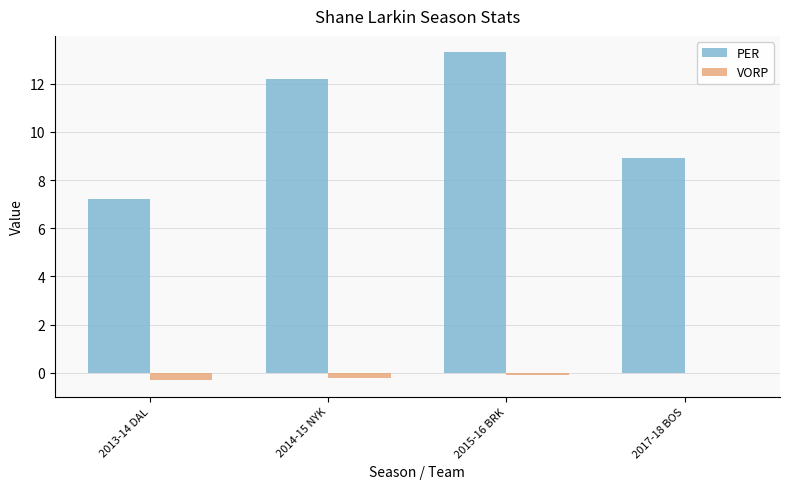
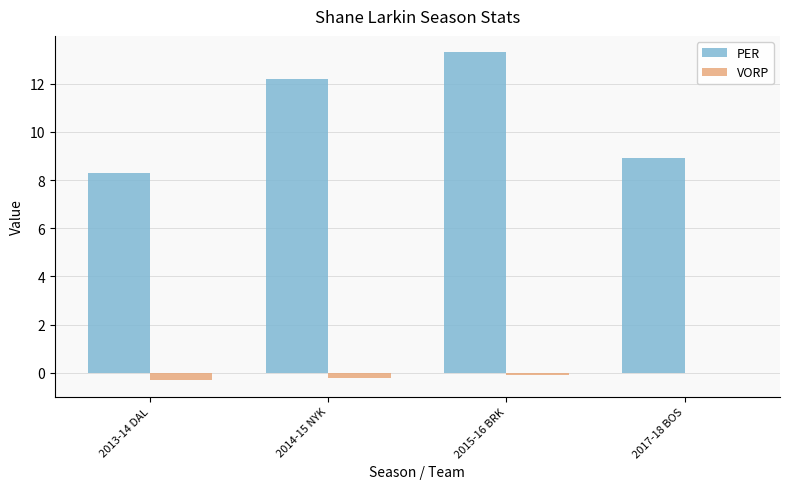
PER, 2013-14 DAL: 7.2 -> 8.3
